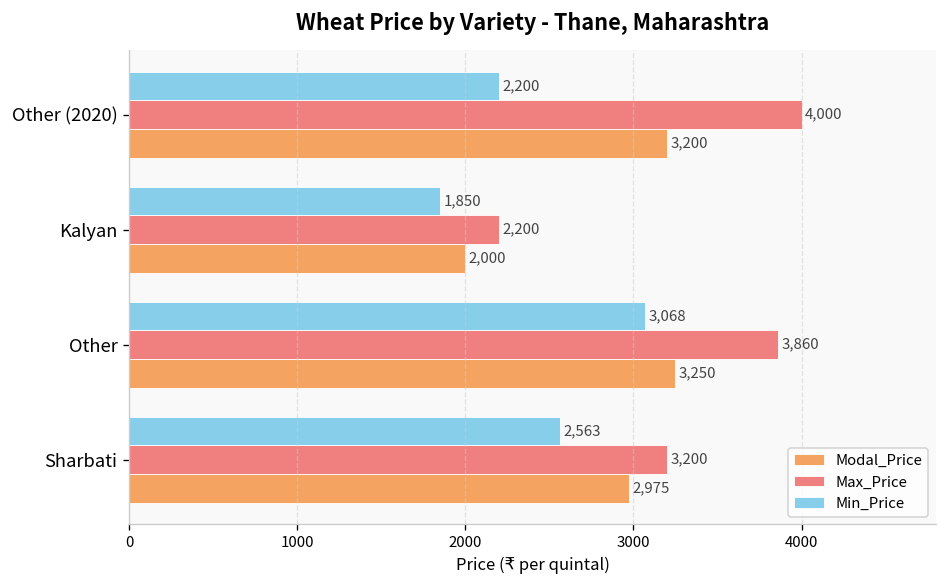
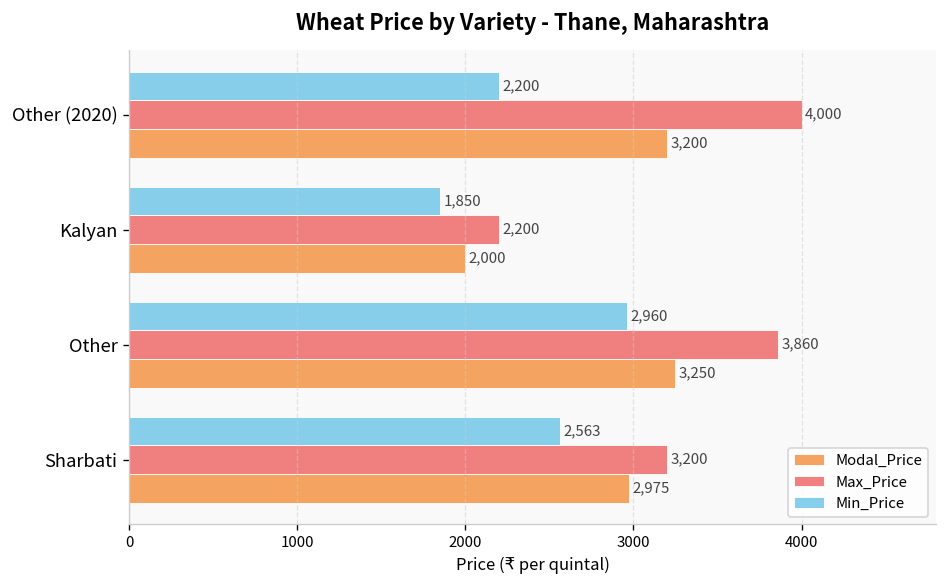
Min_Price, Other: 3,068 -> 2,960
